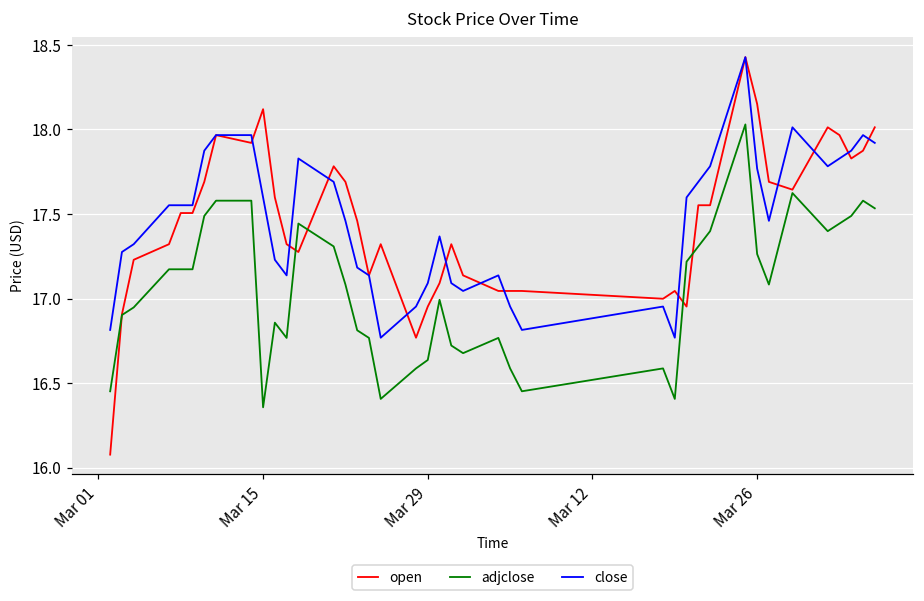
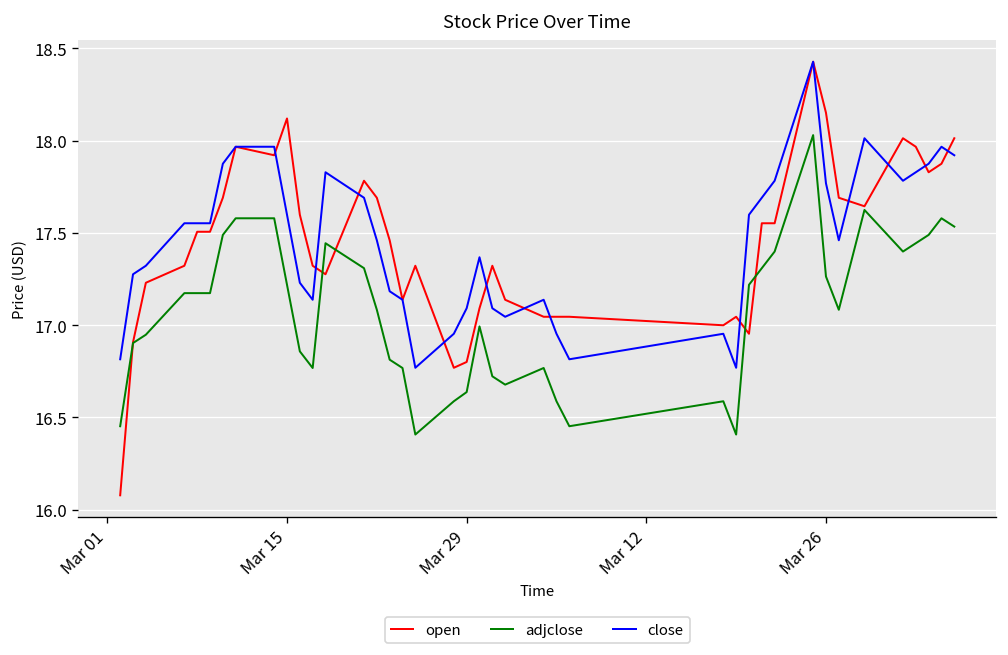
adjclose, Mar 15: 16.36 -> 17.22
open, Mar 29: 16.95 -> 16.80
